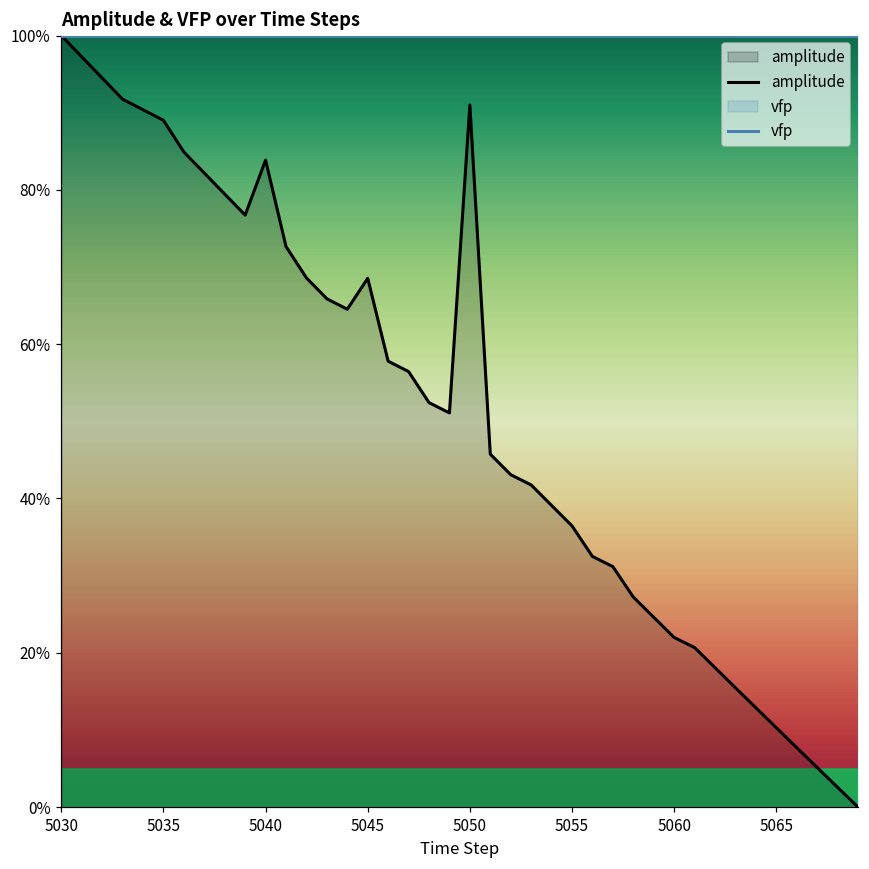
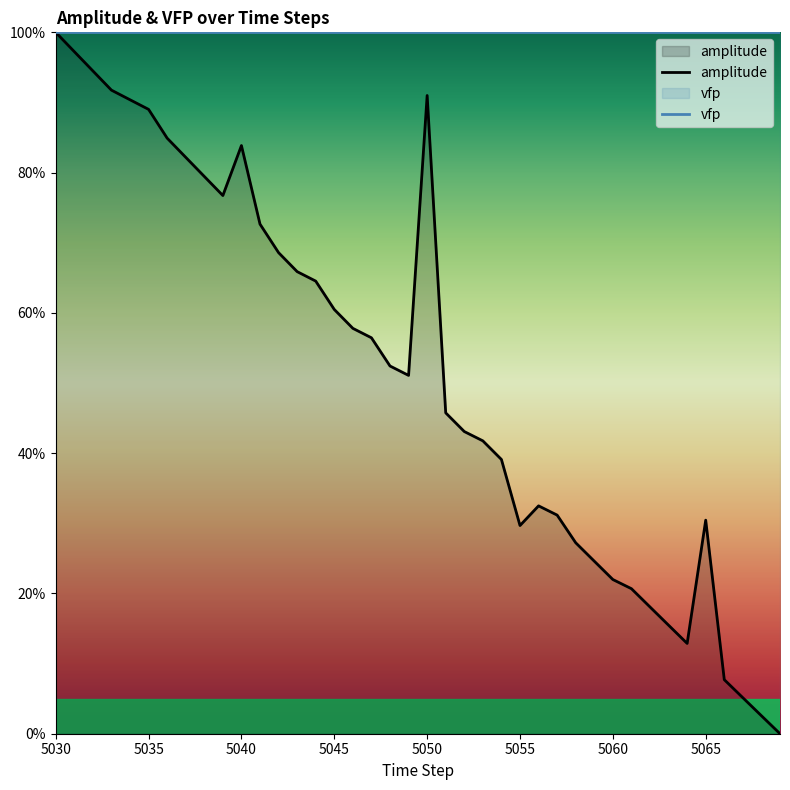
amplitude, 5045: 69% -> 60%
amplitude, 5055: 36% -> 30%
amplitude, 5065: 10% -> 30%
